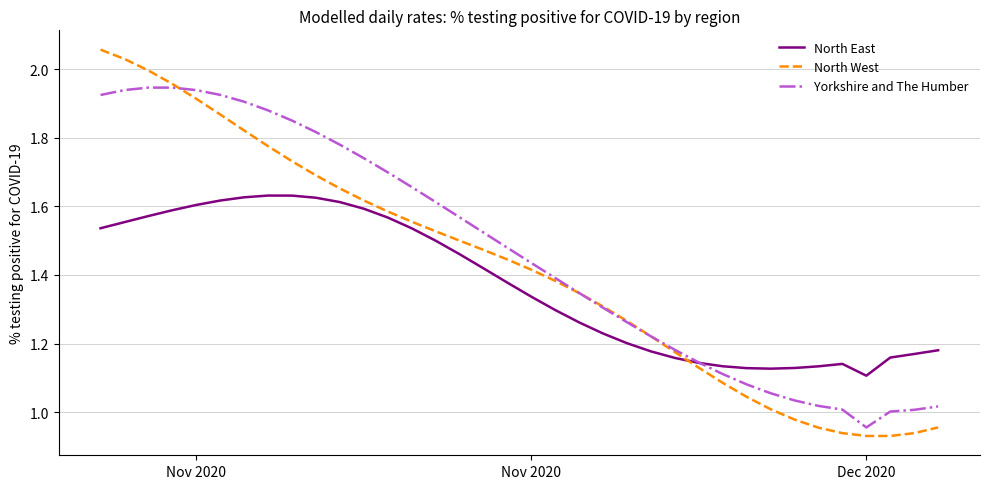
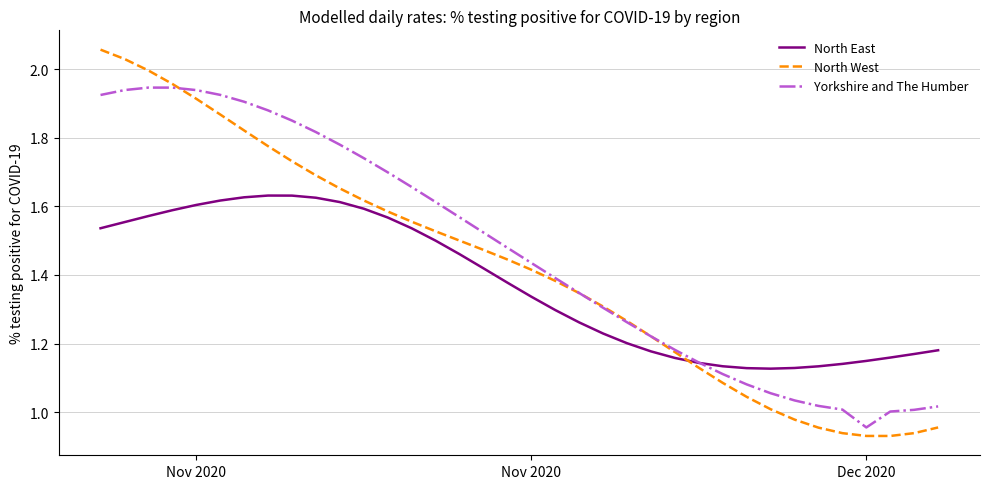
North East, Dec 2020: 1.11 -> 1.15
